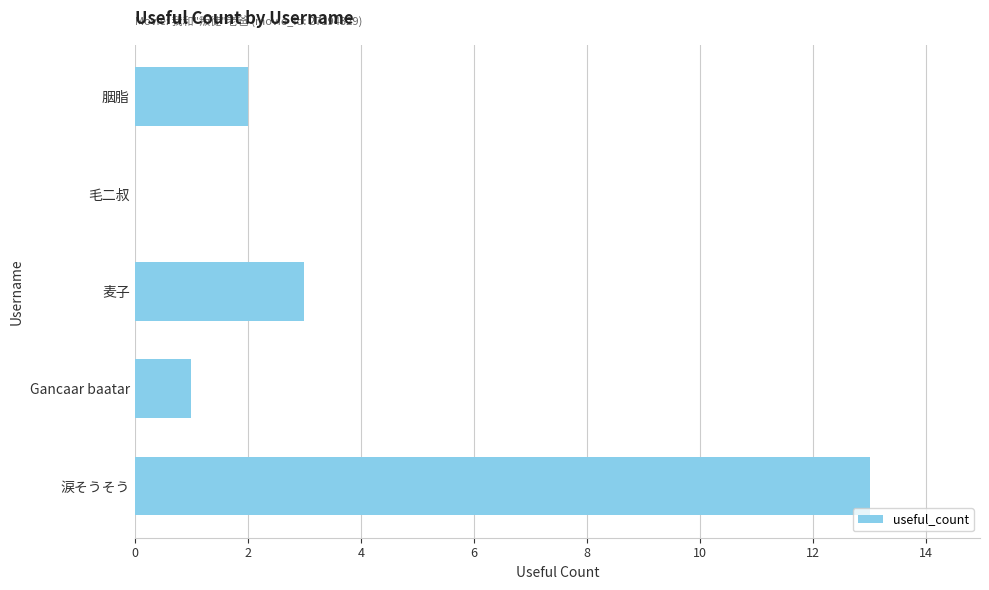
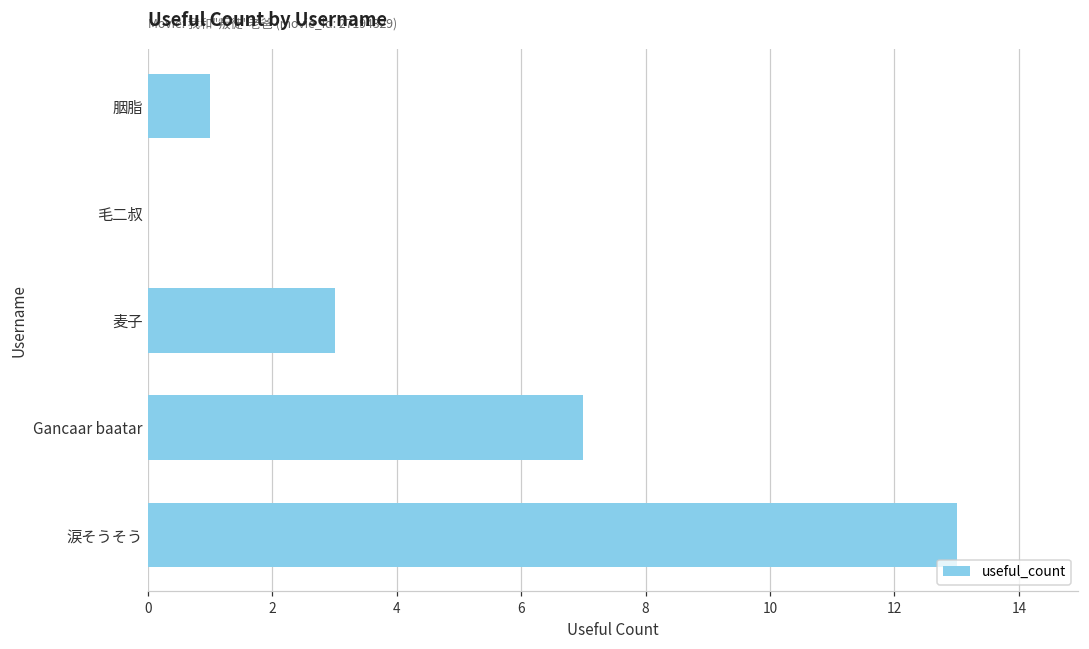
胭脂: 2 -> 1
Gancaar baatar: 1 -> 7
